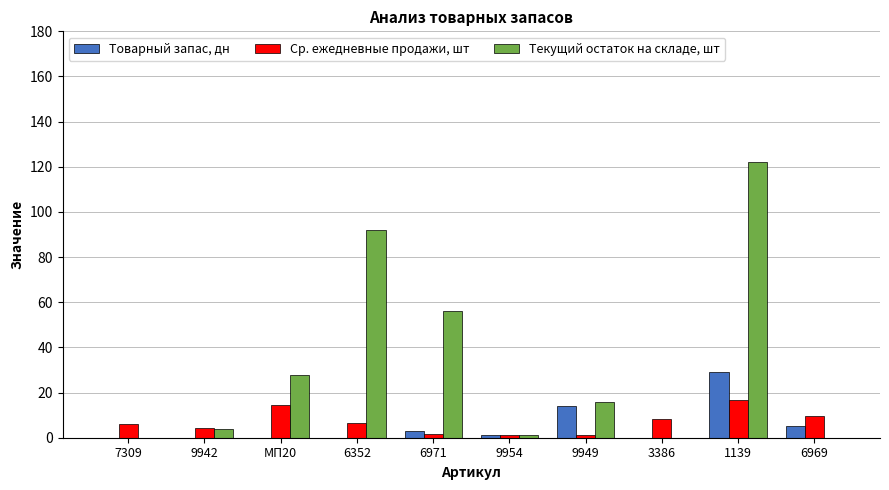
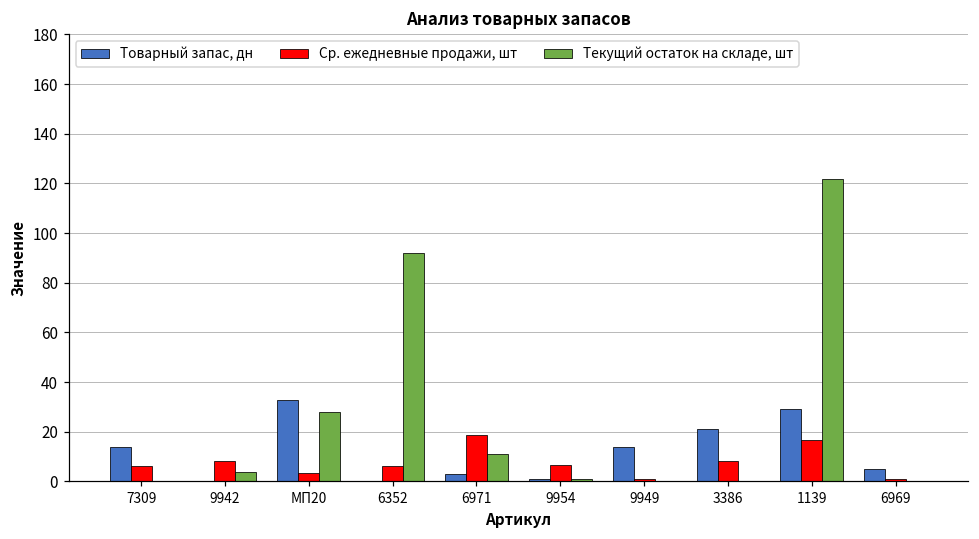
Товарный запас, дн, 7309: 0 -> 14
Ср. ежедневные продажи, шт, 9942: 4 -> 8
Товарный запас, дн, МП20: 0 -> 33
Ср. ежедневные продажи, шт, МП20: 15 -> 3
Ср. ежедневные продажи, шт, 6971: 2 -> 19
Текущий остаток на складе, шт, 6971: 56 -> 11
Ср. ежедневные продажи, шт, 9954: 1 -> 7
Текущий остаток на складе, шт, 9949: 16 -> 0
Товарный запас, дн, 3386: 0 -> 21
Ср. ежедневные продажи, шт, 6969: 9 -> 1
